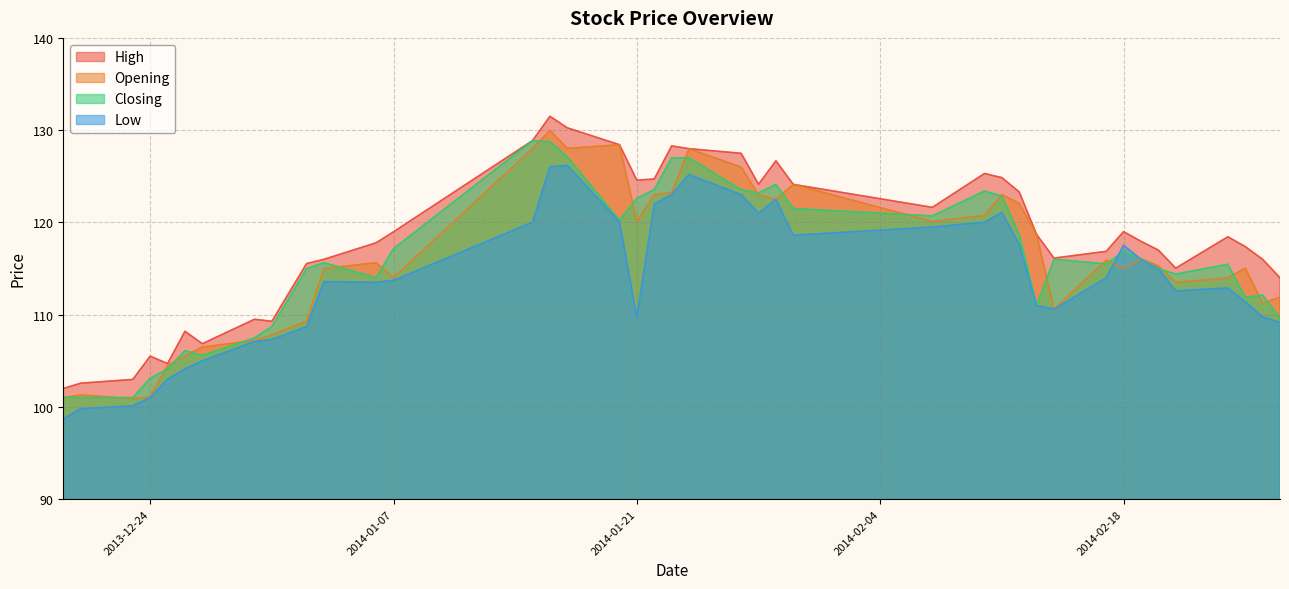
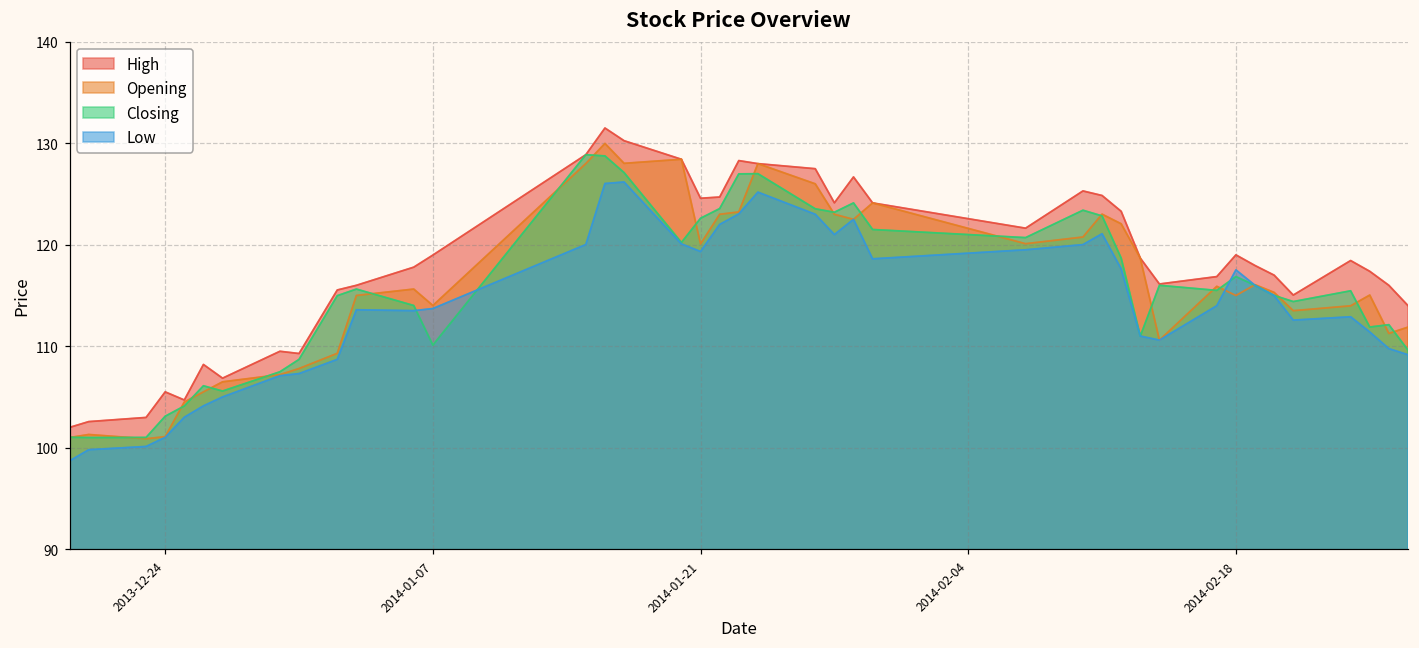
Closing, 2014-01-07: 117 -> 110
Low, 2014-01-21: 110 -> 119
